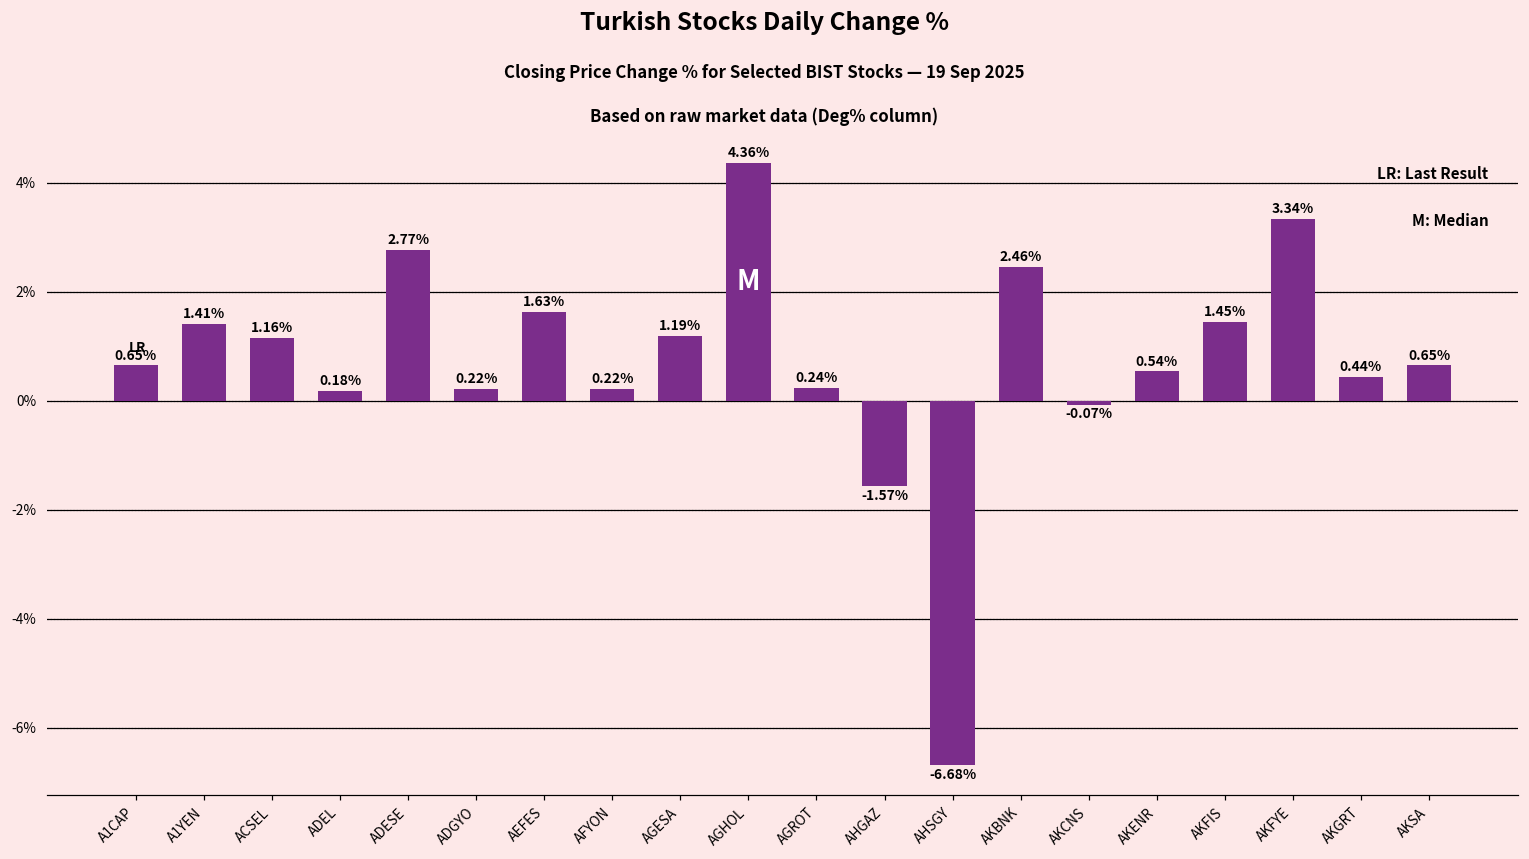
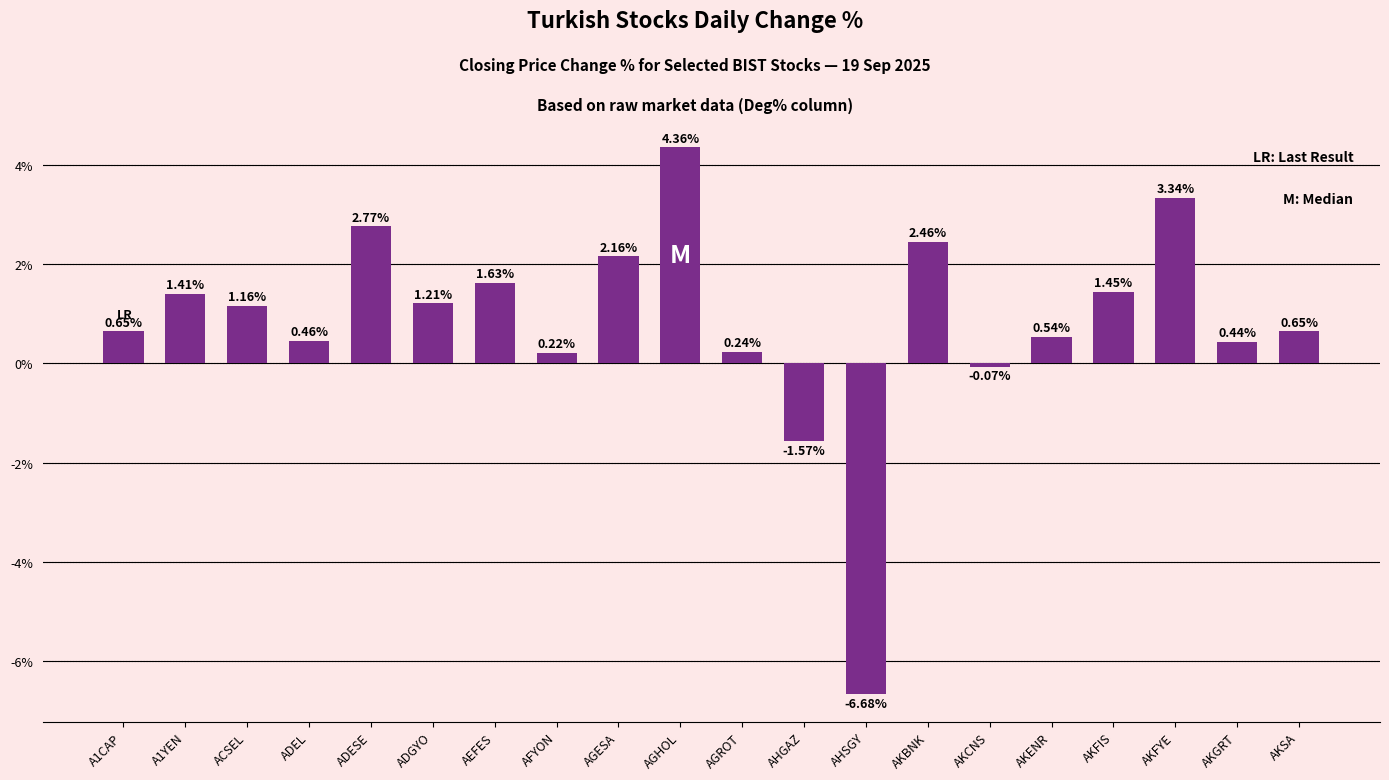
ADEL: 0.18% -> 0.46%
ADGYO: 0.22% -> 1.21%
AGESA: 1.19% -> 2.16%
